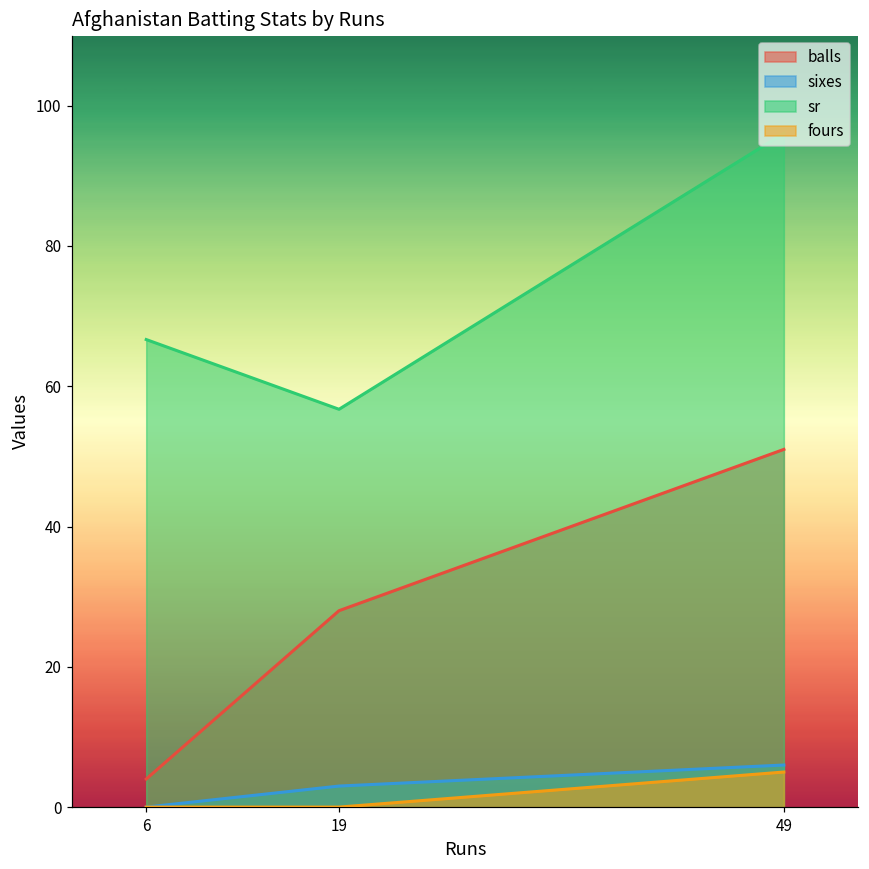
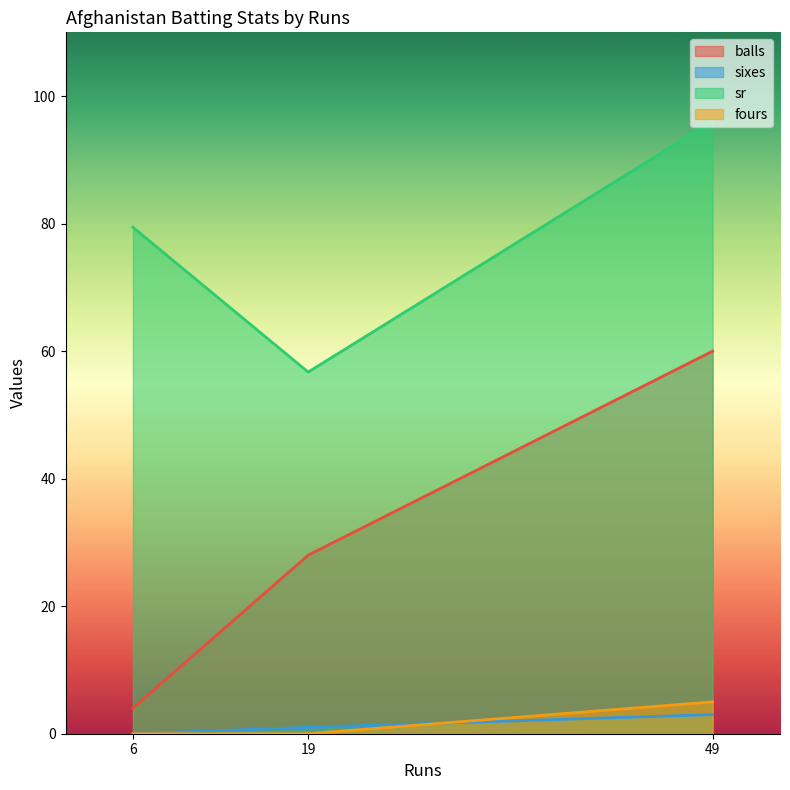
sr, 6: 67 -> 79
sixes, 19: 3 -> 1
balls, 49: 51 -> 60
sixes, 49: 6 -> 3
